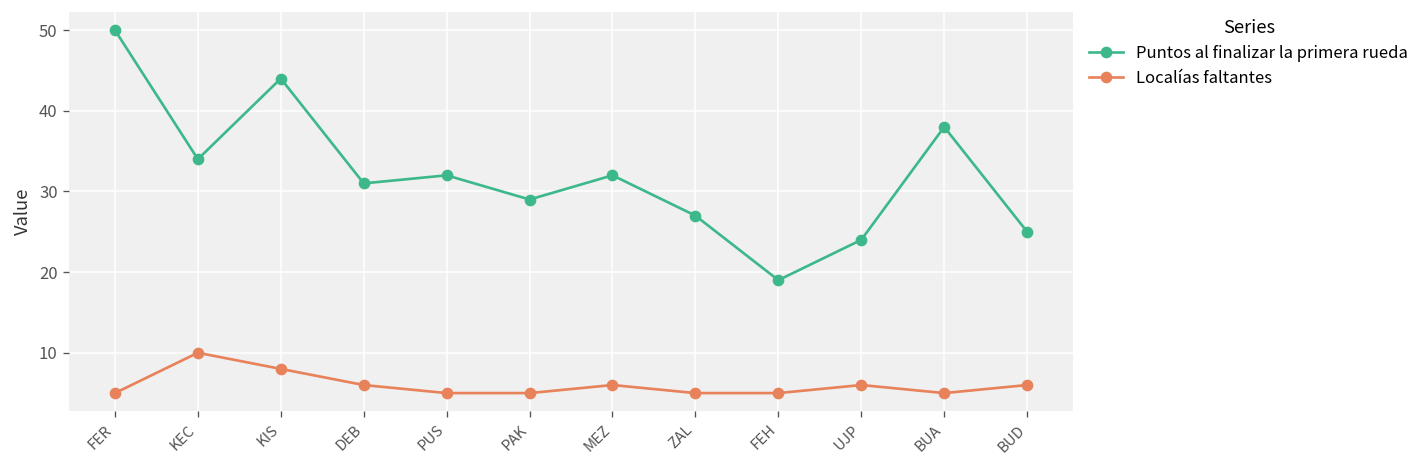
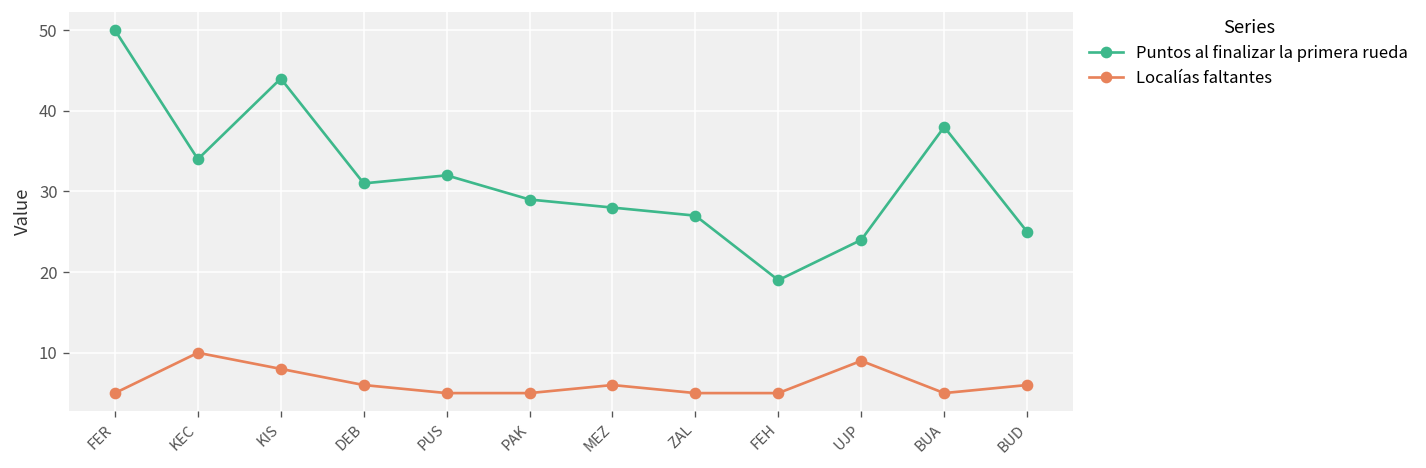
Puntos al finalizar la primera rueda, MEZ: 32 -> 28
Localías faltantes, UJP: 6 -> 9
